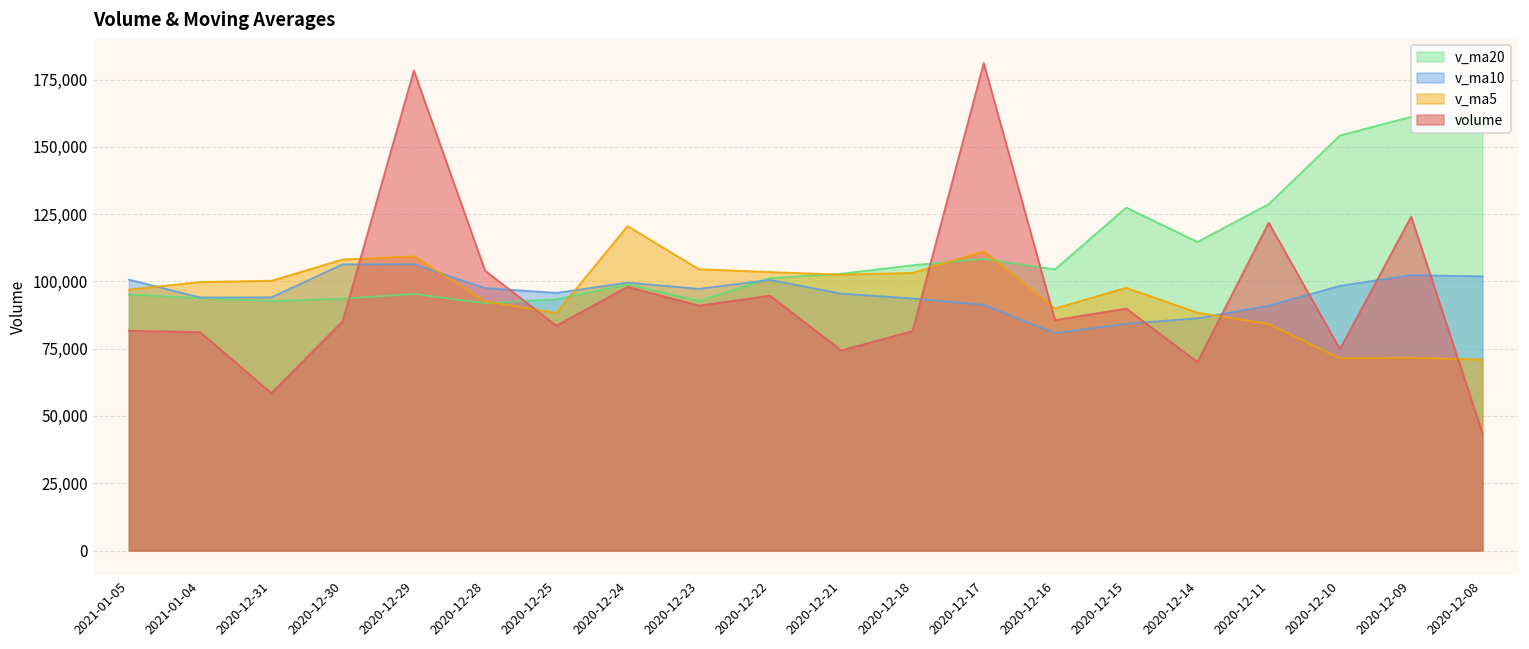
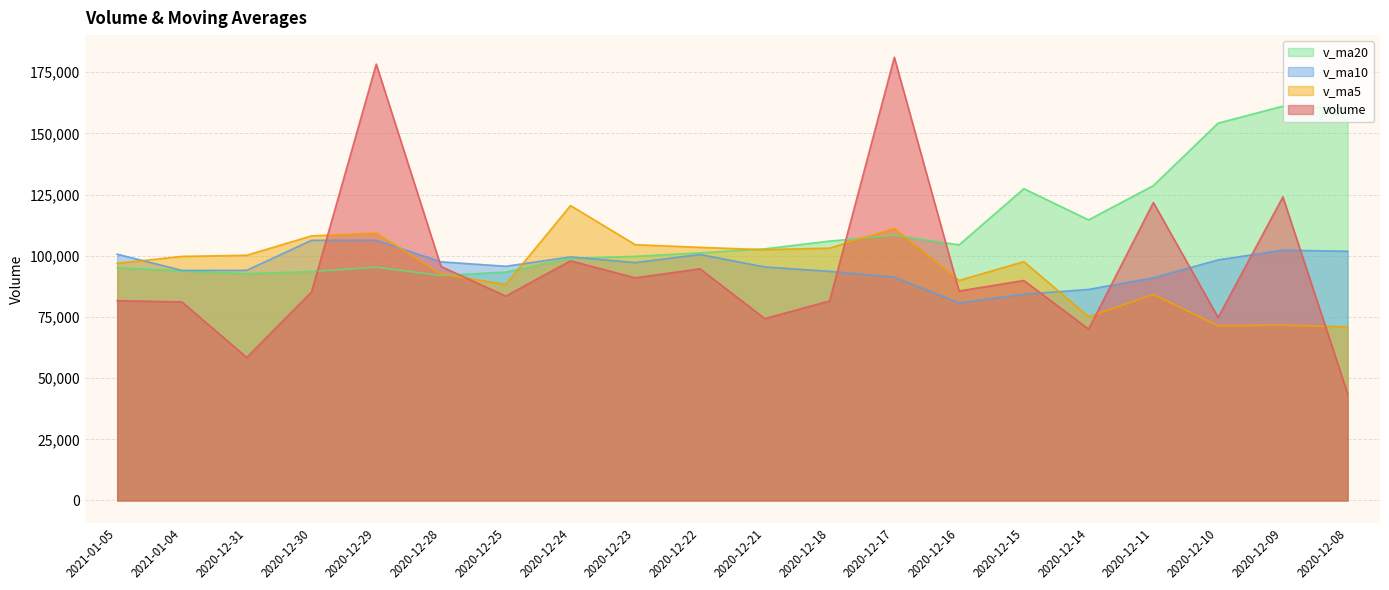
volume, 2020-12-28: 104,000 -> 96,000
v_ma20, 2020-12-23: 93,000 -> 100,000
v_ma5, 2020-12-14: 88,000 -> 75,000
